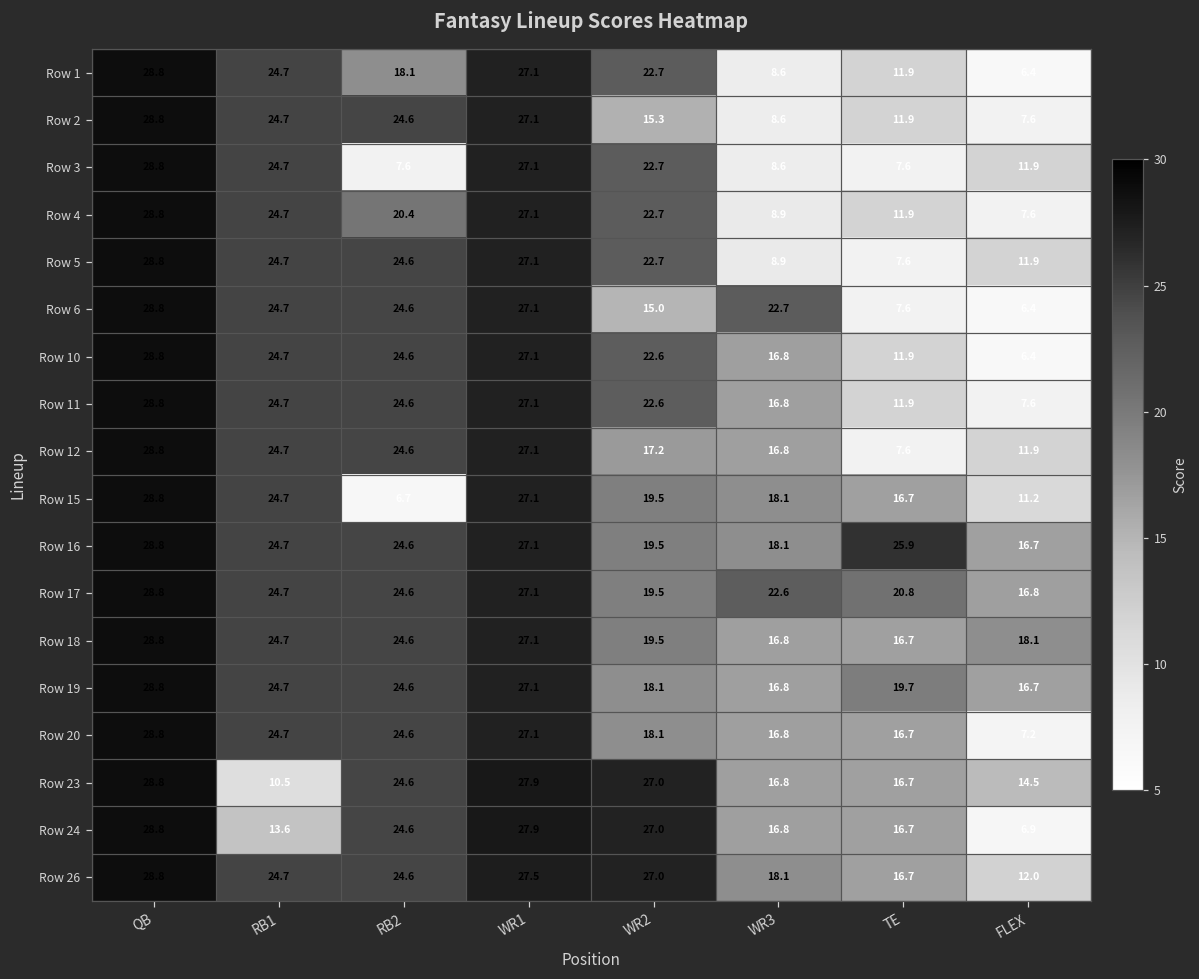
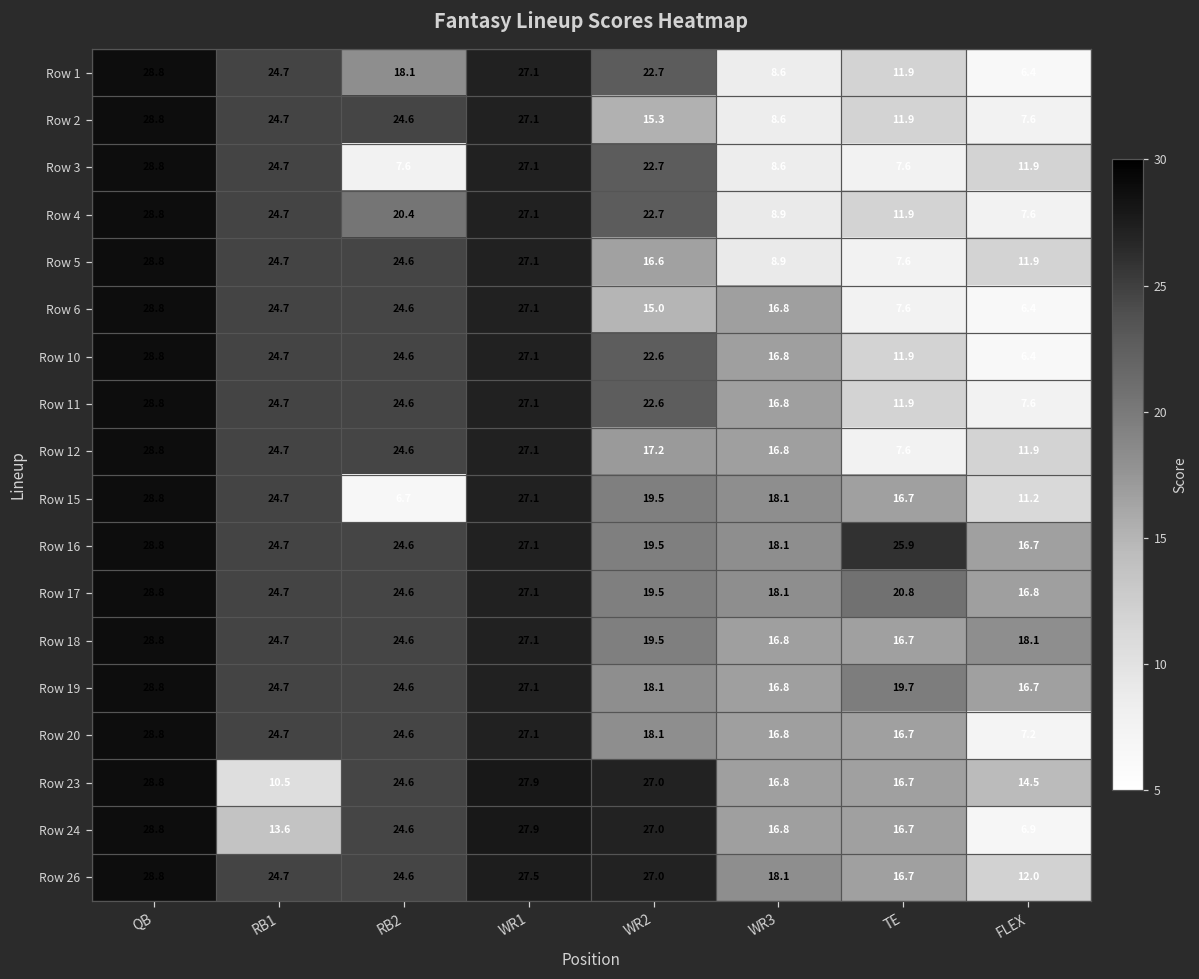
Row 5, WR2: 22.7 -> 16.6
Row 6, WR3: 22.7 -> 16.8
Row 17, WR3: 22.6 -> 18.1
